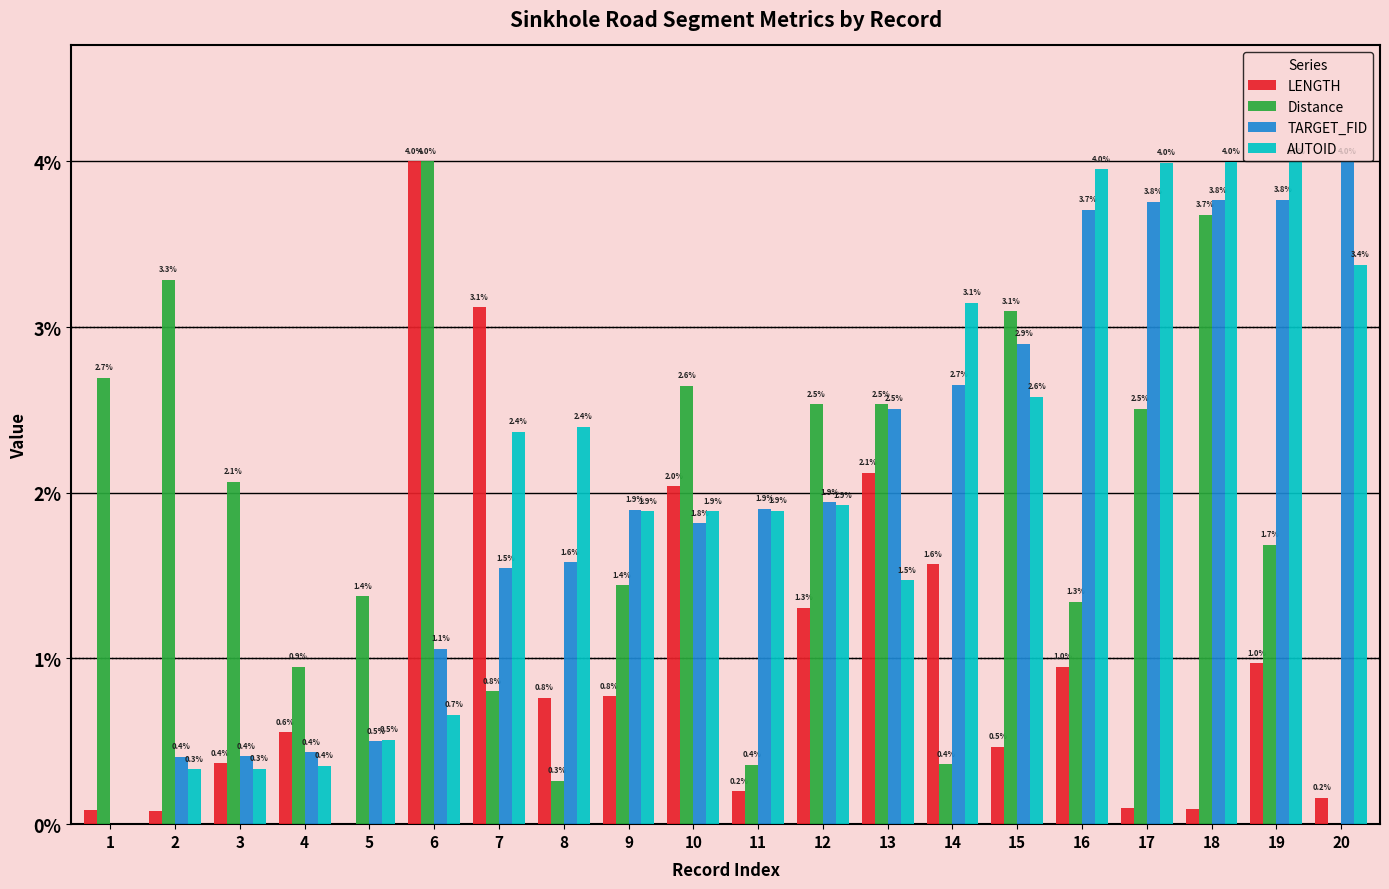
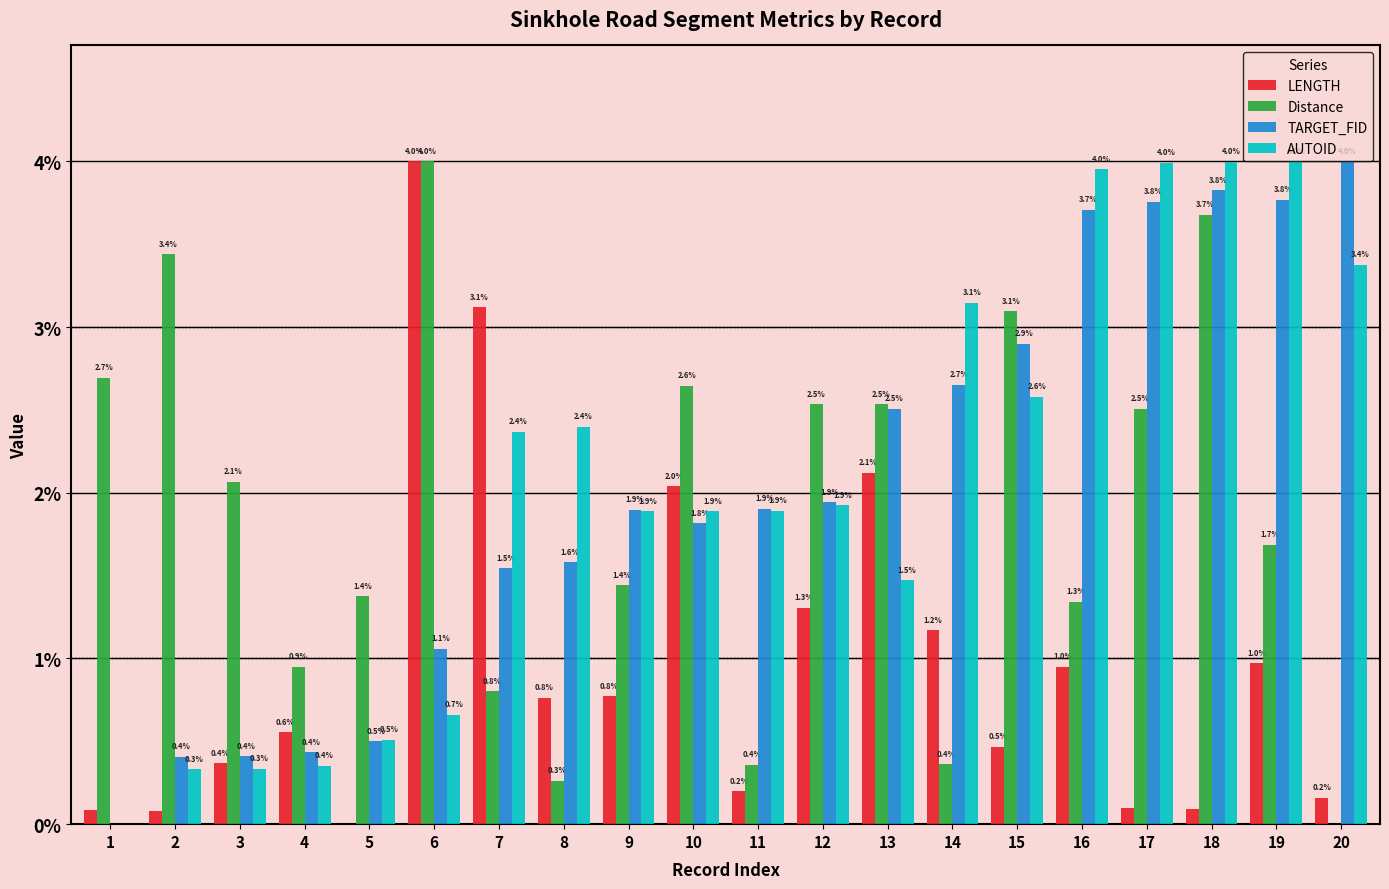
Distance, 2: 3.3% -> 3.4%
LENGTH, 14: 1.6% -> 1.2%
TARGET_FID, 18: 3.76% -> 3.83%
